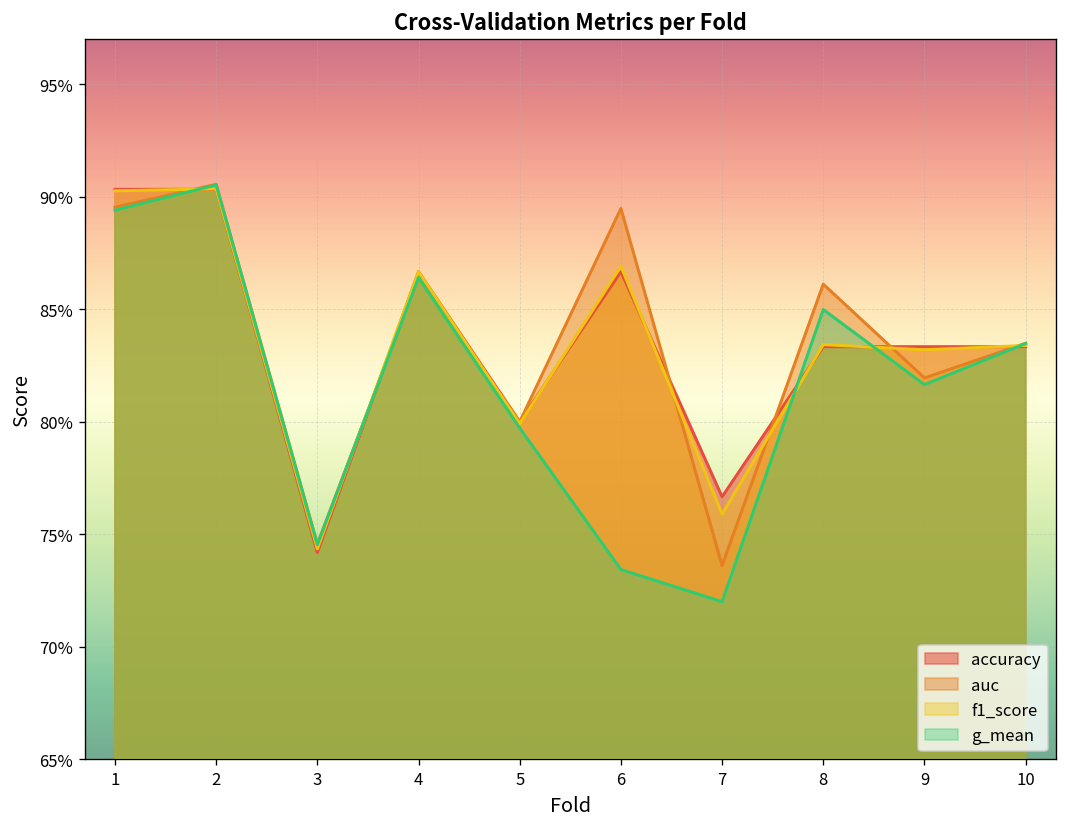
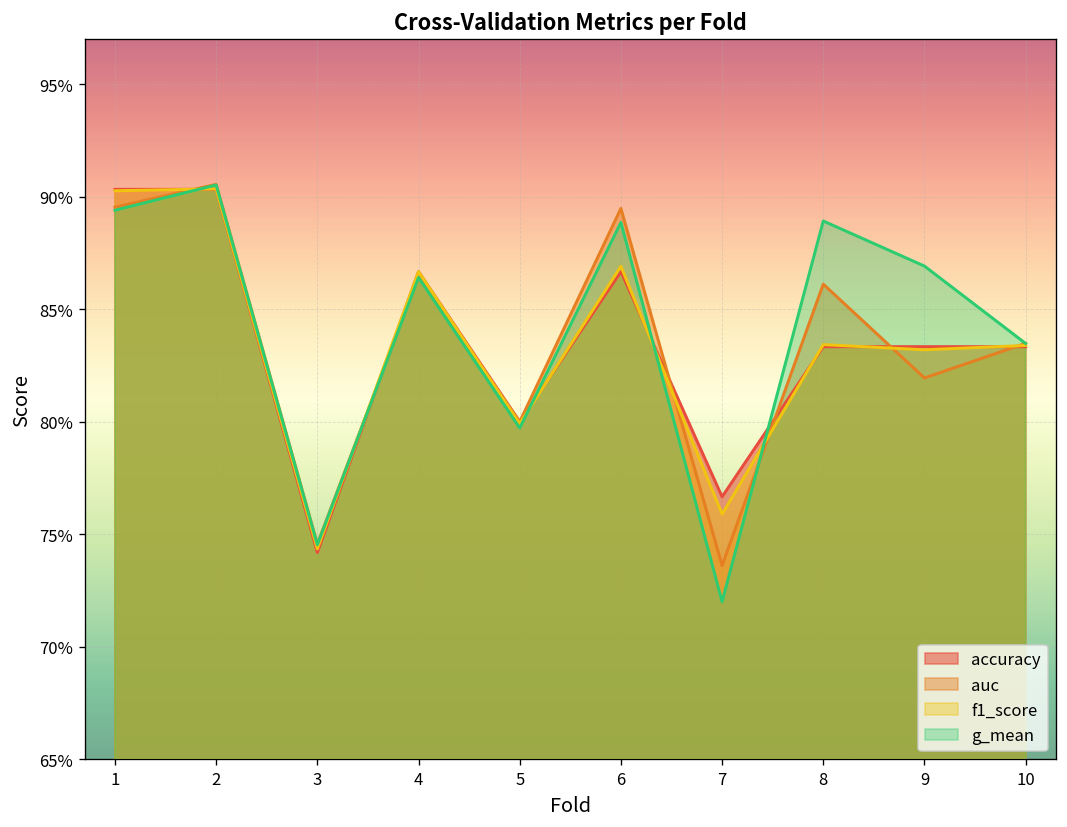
g_mean, 6: 73.4% -> 88.9%
g_mean, 8: 85.0% -> 88.9%
g_mean, 9: 81.6% -> 86.9%
